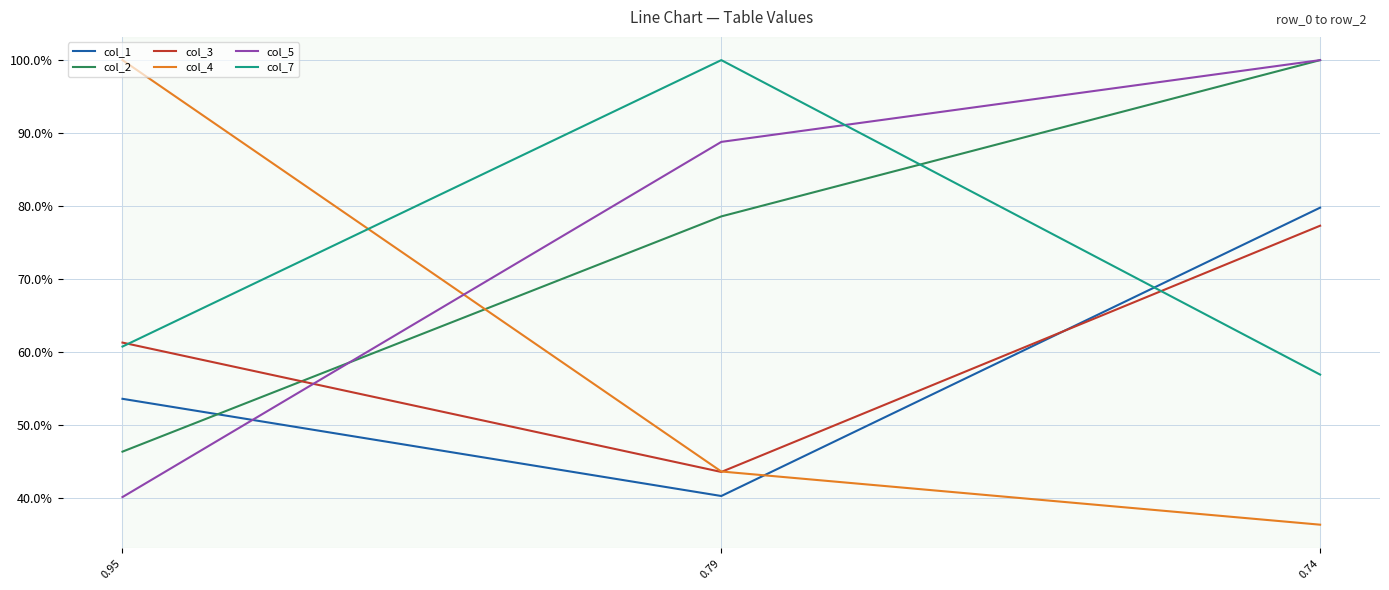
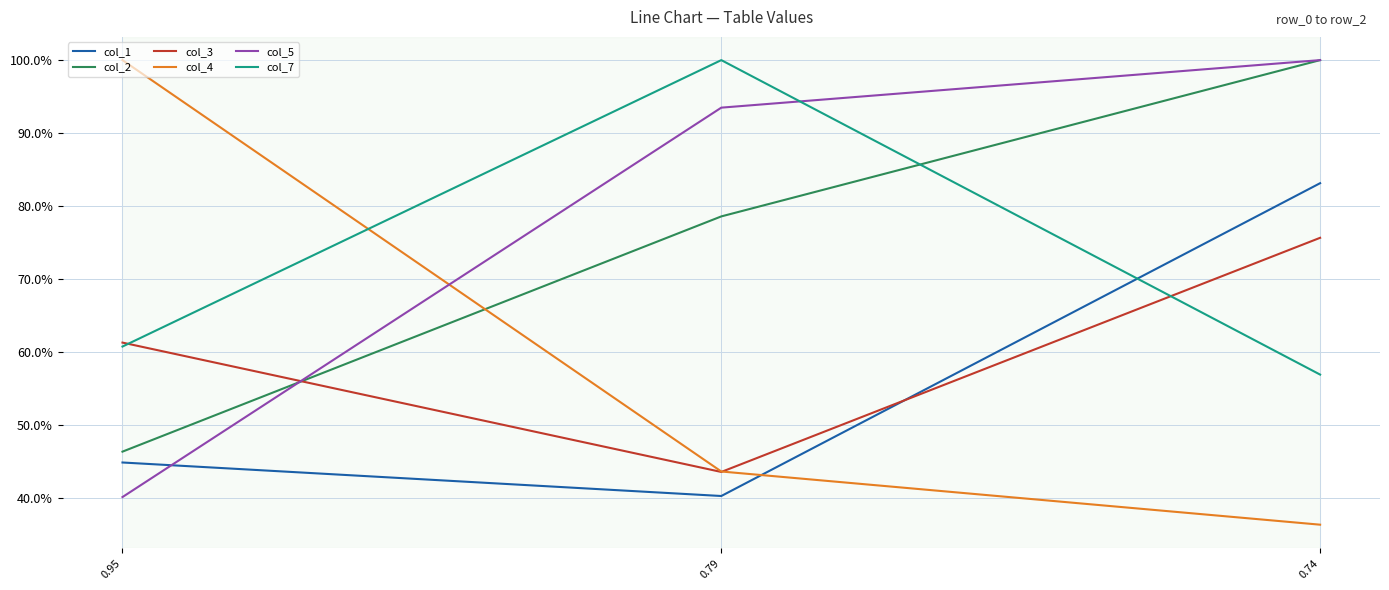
col_1, 0.95: 54% -> 45%
col_5, 0.79: 89% -> 93%
col_1, 0.74: 80% -> 83%
col_3, 0.74: 77% -> 76%
